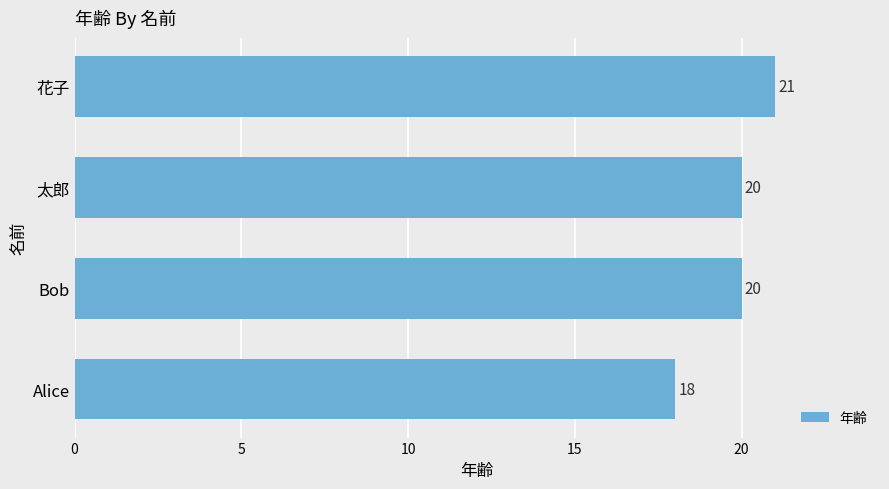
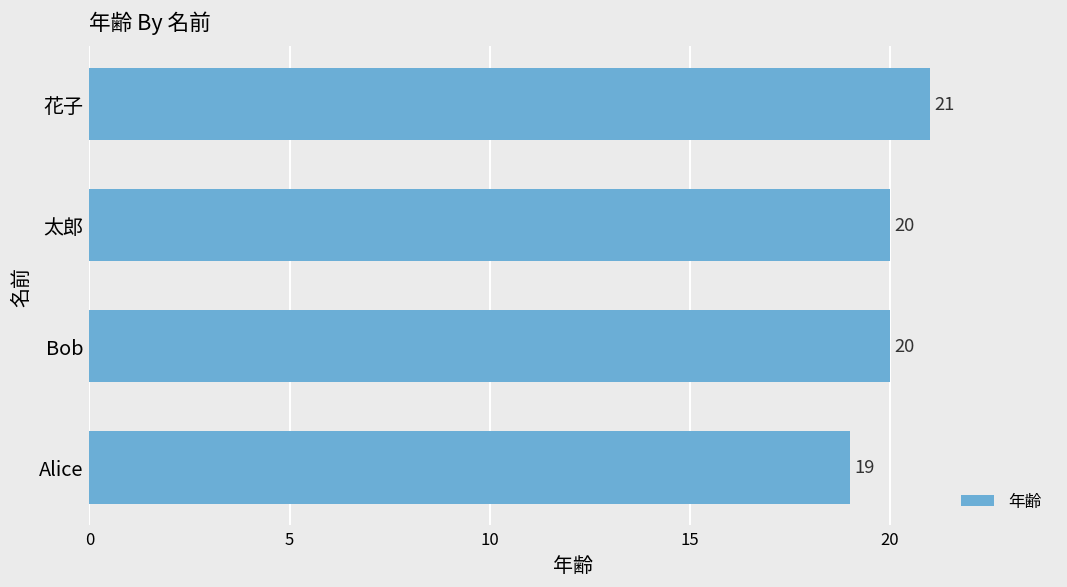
Alice: 18 -> 19
